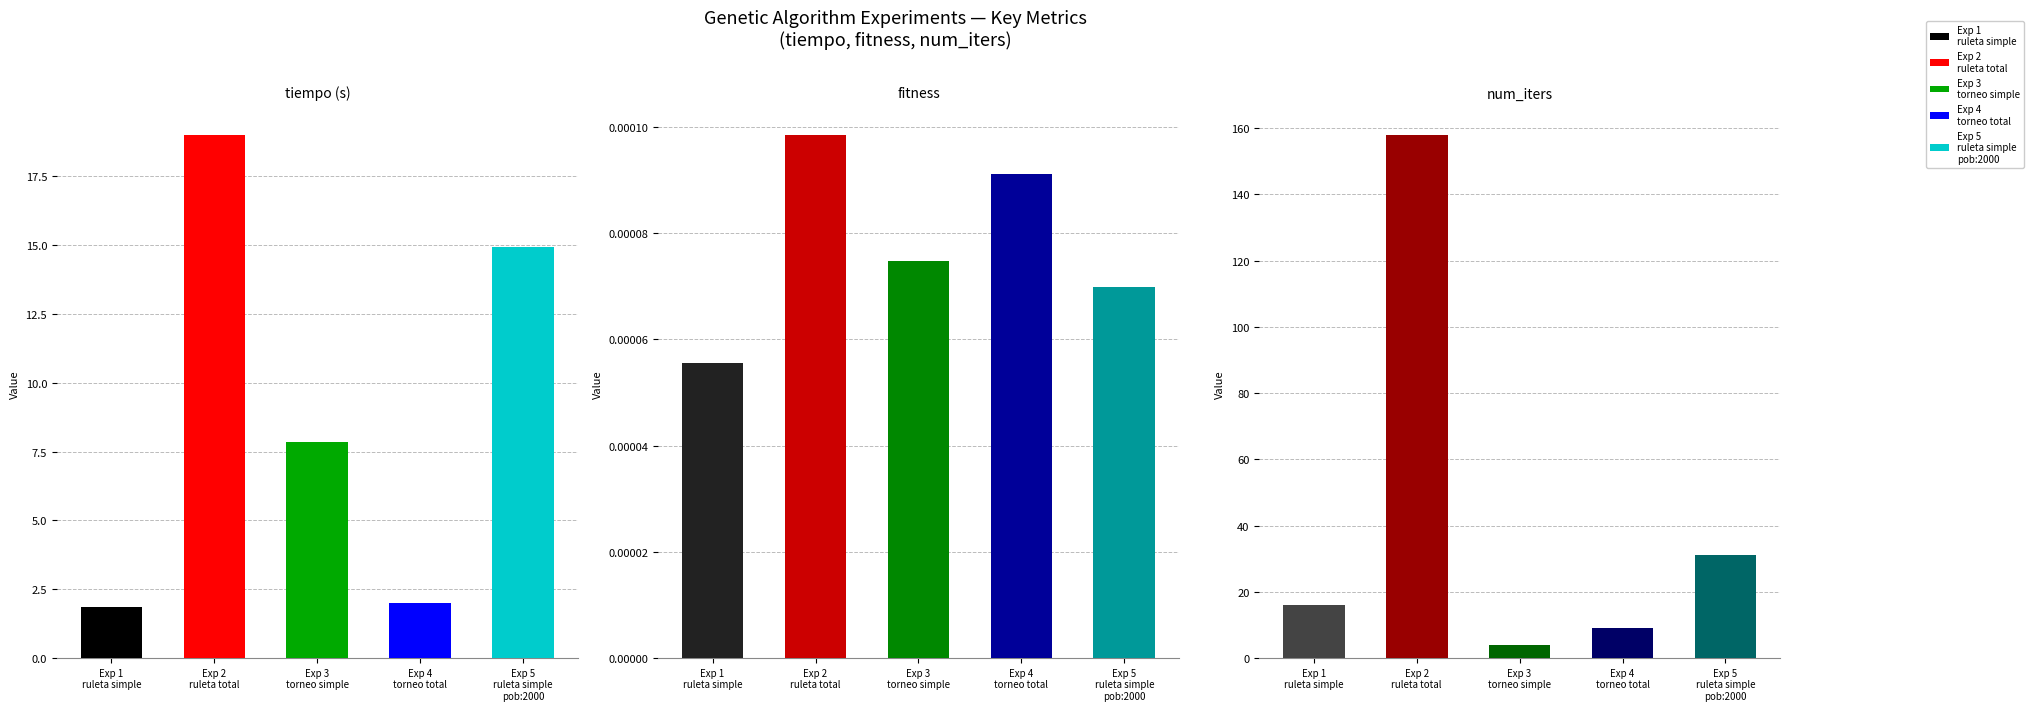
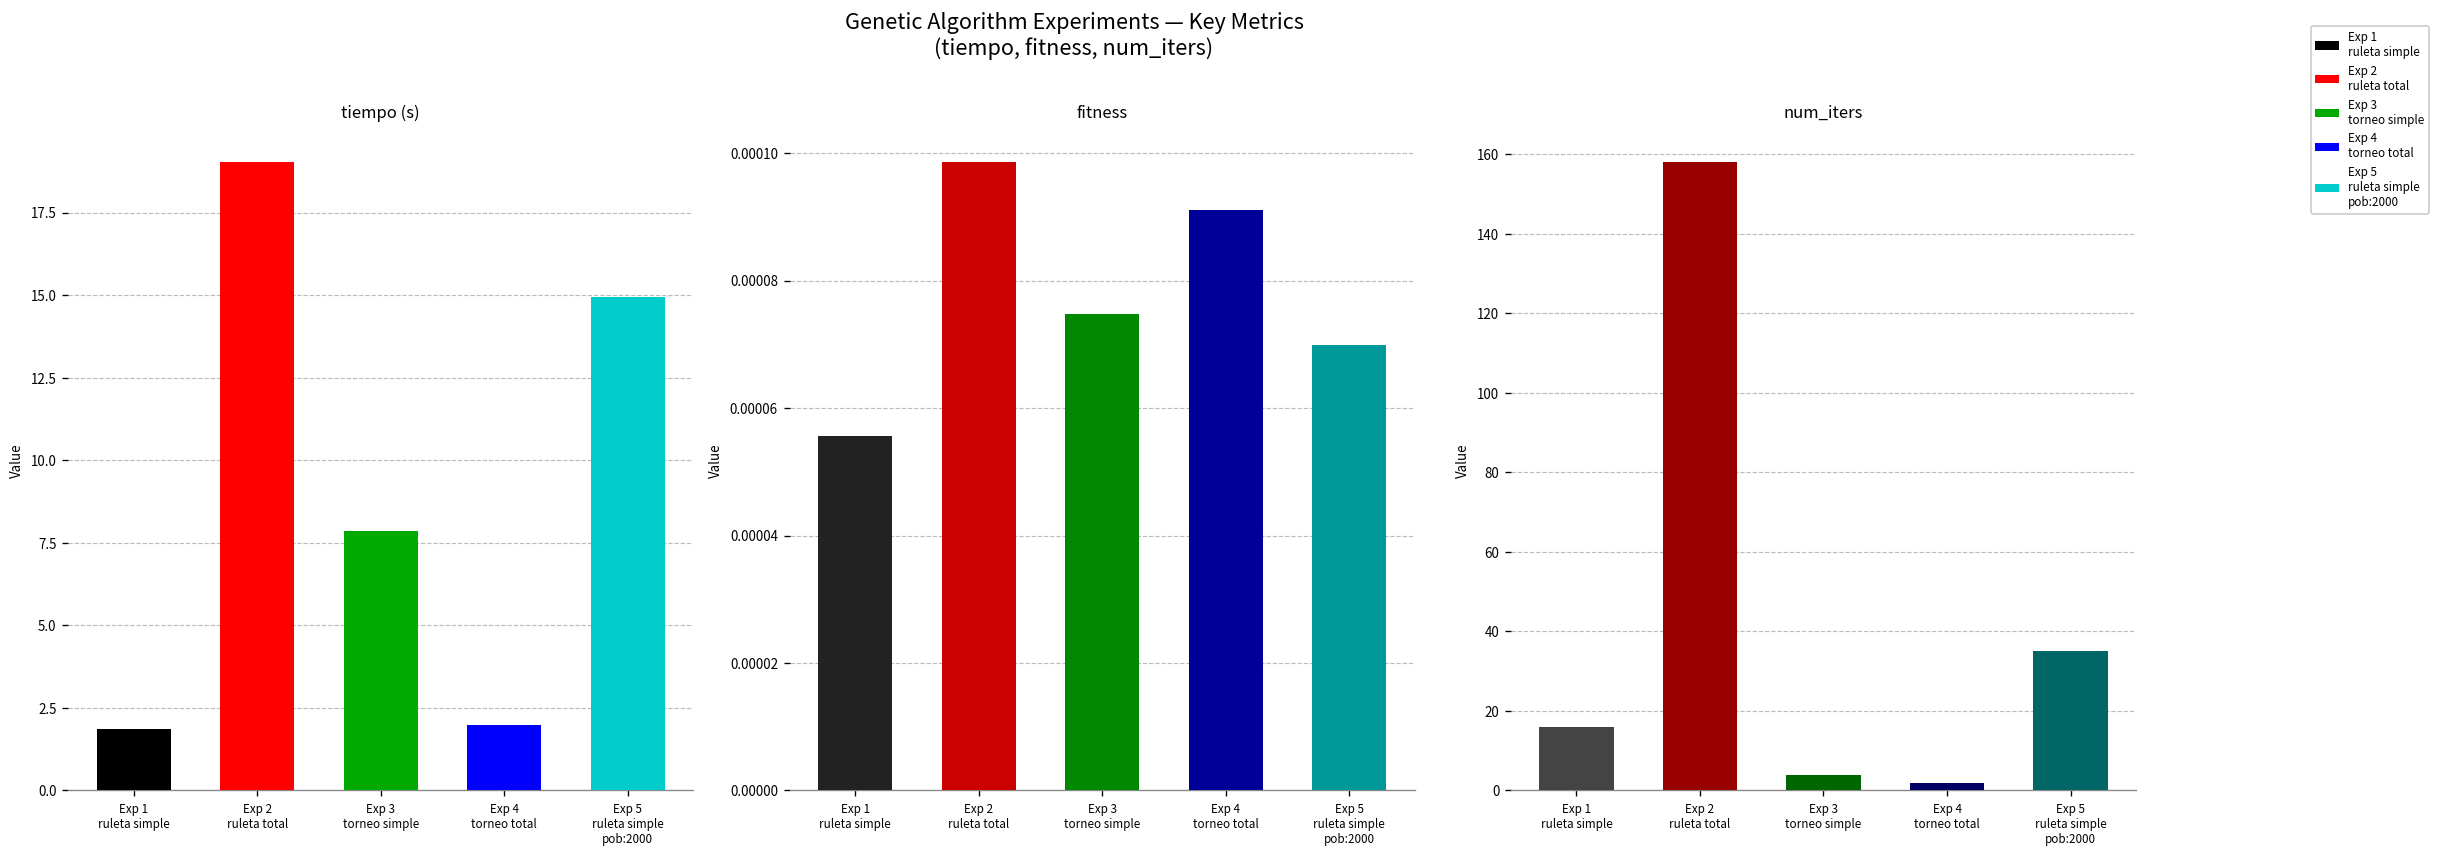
num_iters, Exp 4 torneo total: 9 -> 2
num_iters, Exp 5 ruleta simple pob:2000: 31 -> 35
